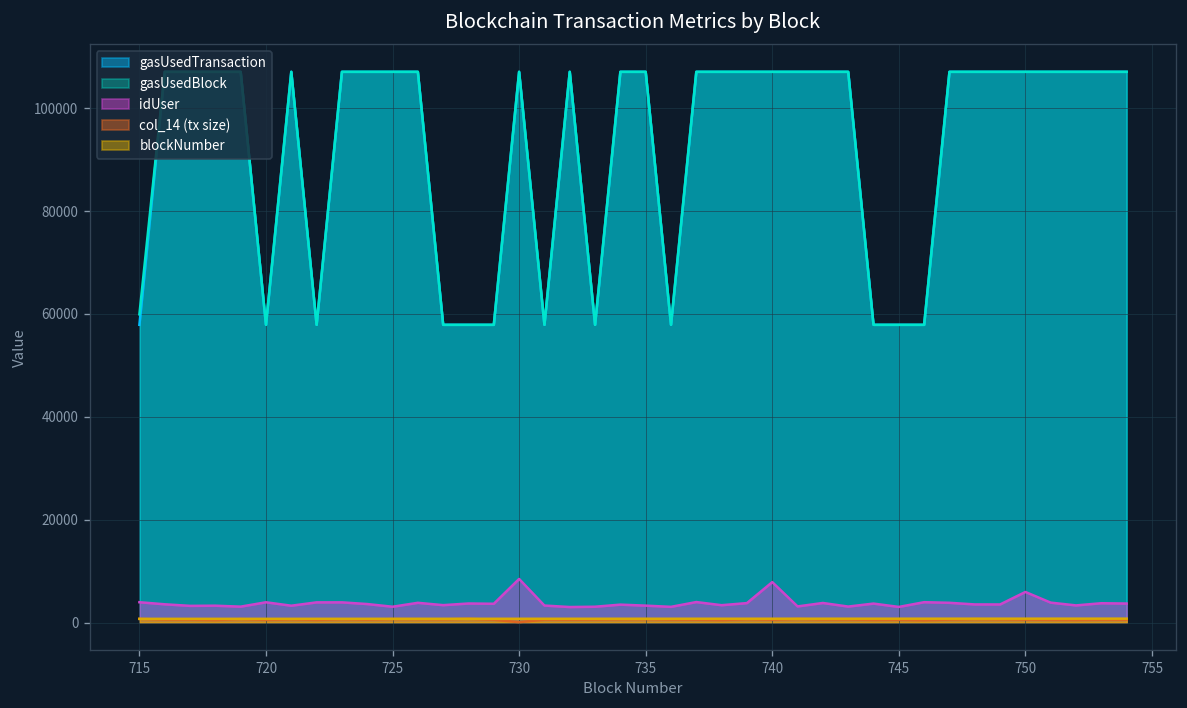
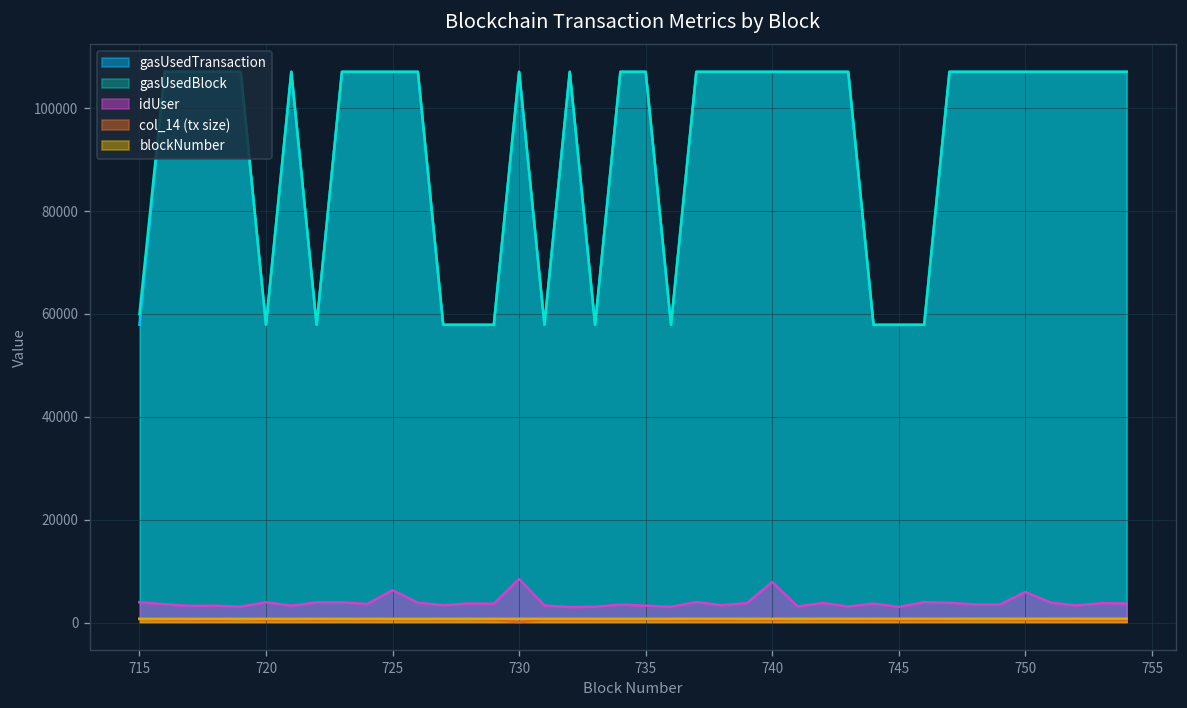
idUser, 725: 3000 -> 6000
